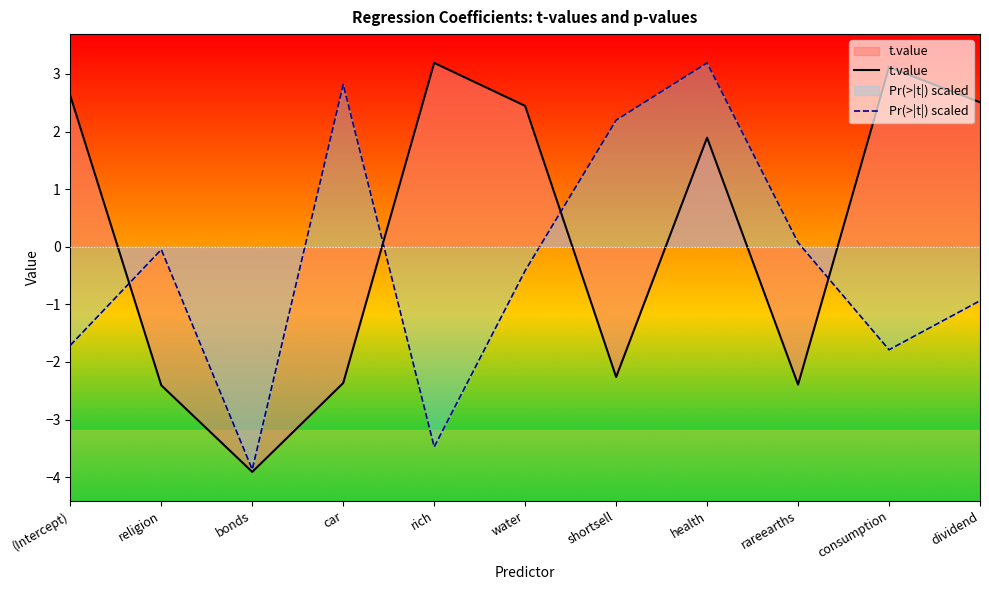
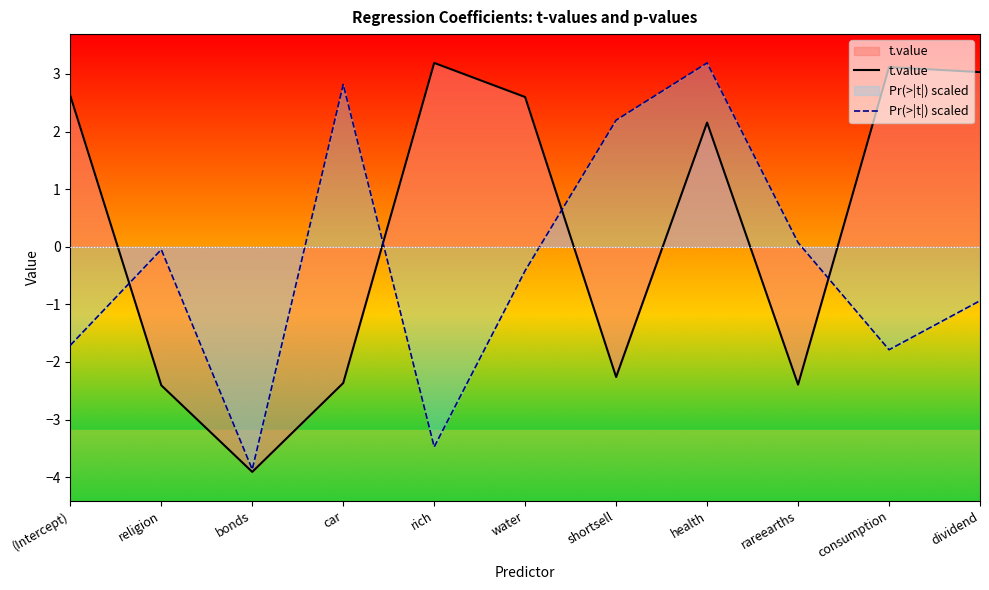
t.value, water: 2.4 -> 2.6
t.value, health: 1.9 -> 2.2
t.value, dividend: 2.5 -> 3.0
